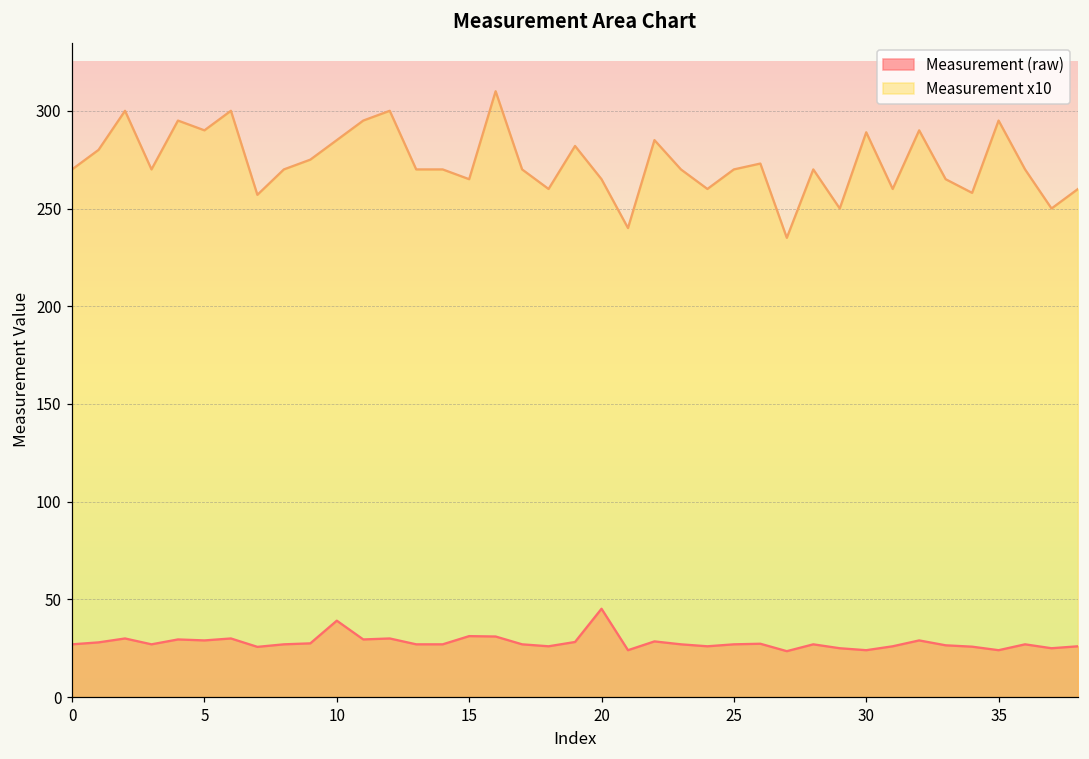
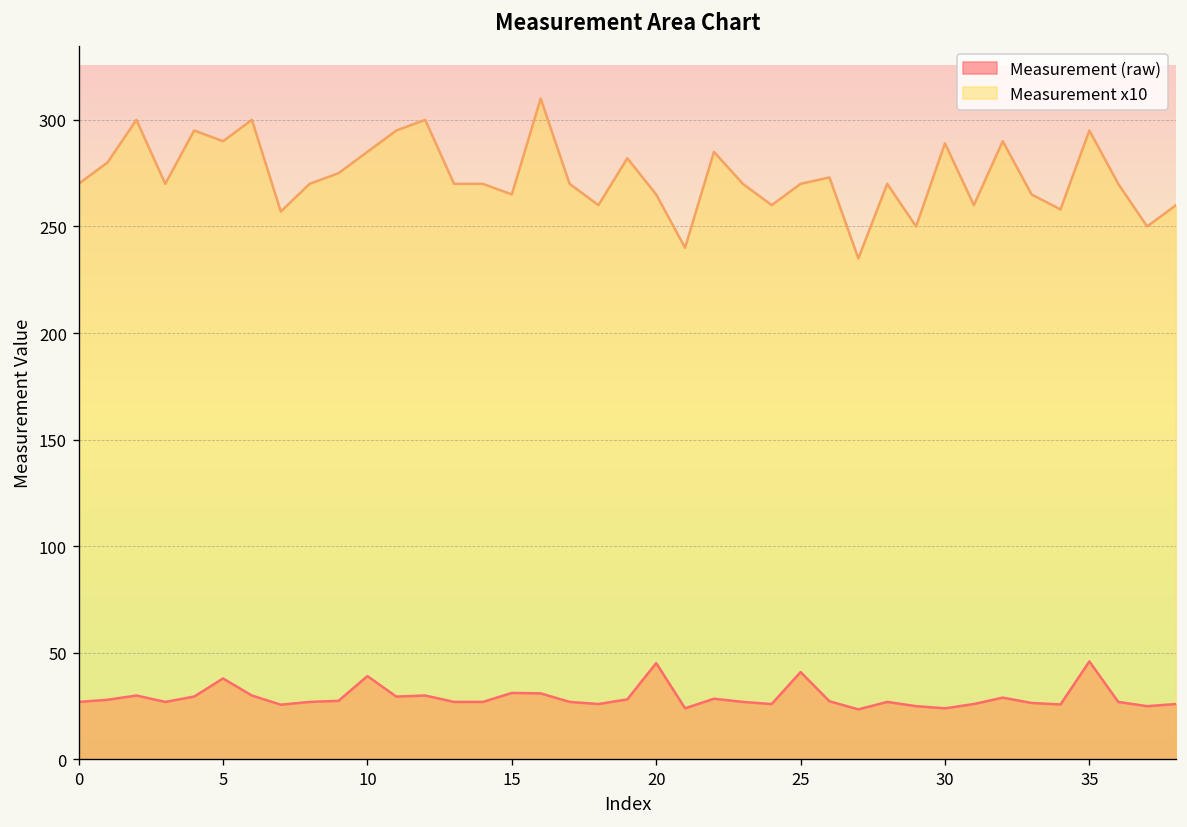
Measurement (raw), 5: 29 -> 38
Measurement (raw), 25: 27 -> 41
Measurement (raw), 35: 24 -> 46
